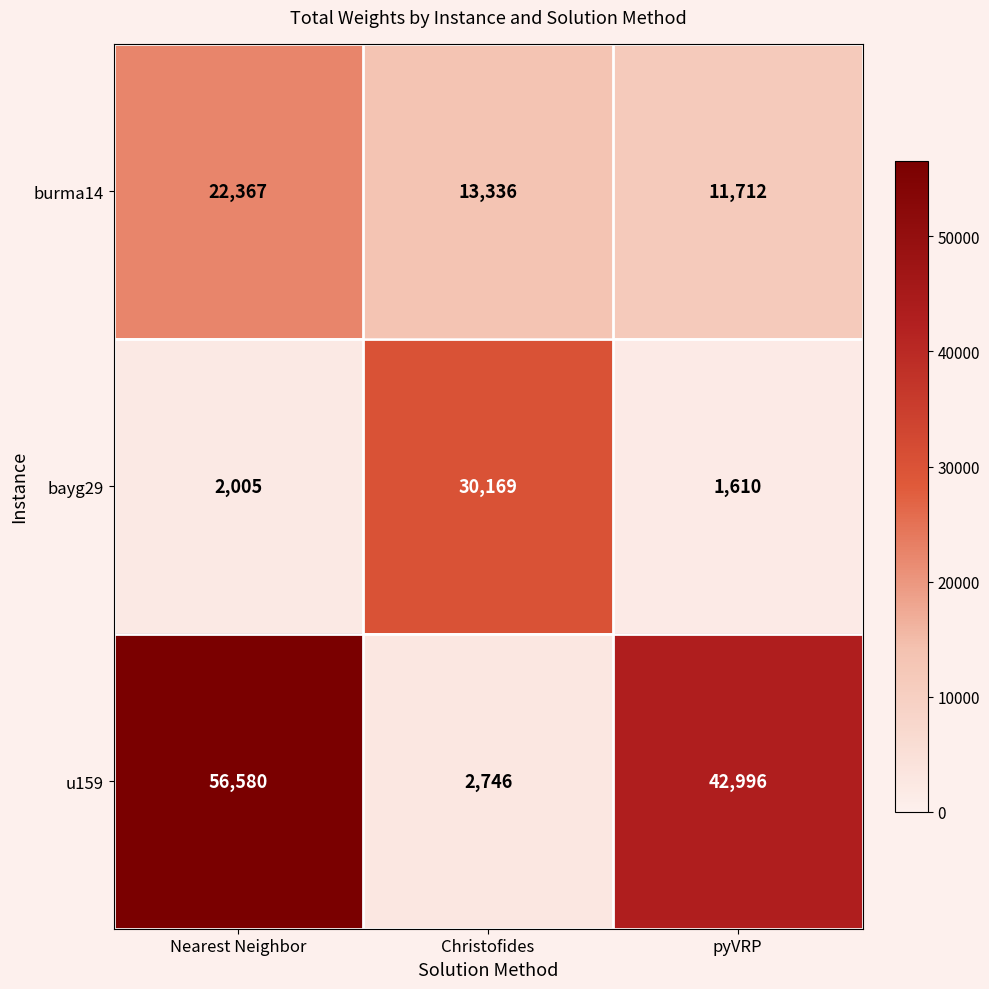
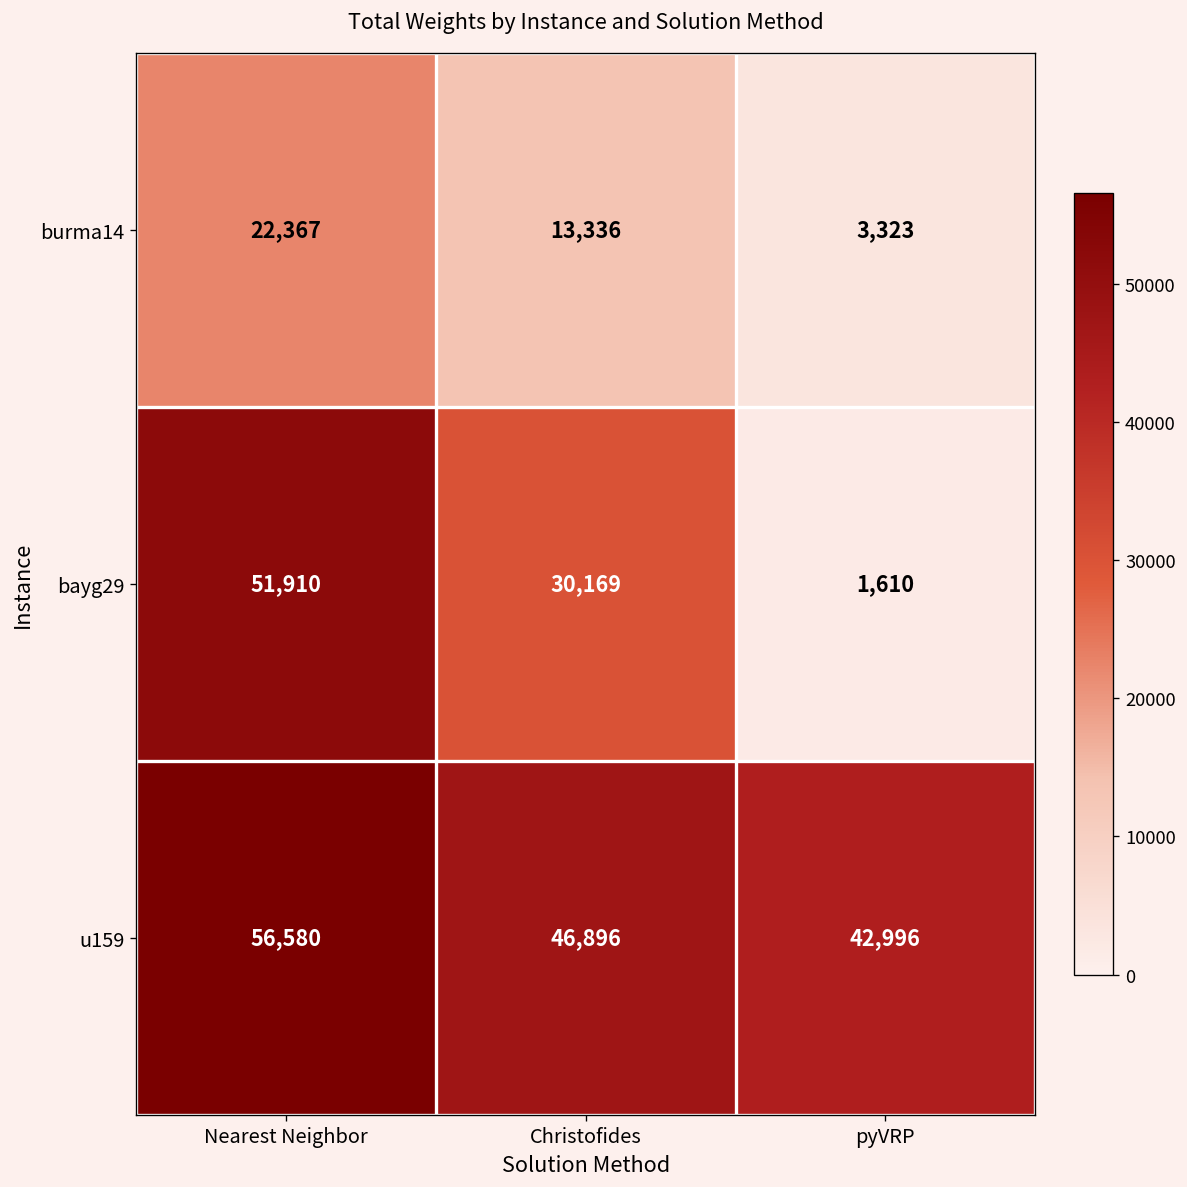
burma14, pyVRP: 11,712 -> 3,323
bayg29, Nearest Neighbor: 2,005 -> 51,910
u159, Christofides: 2,746 -> 46,896
